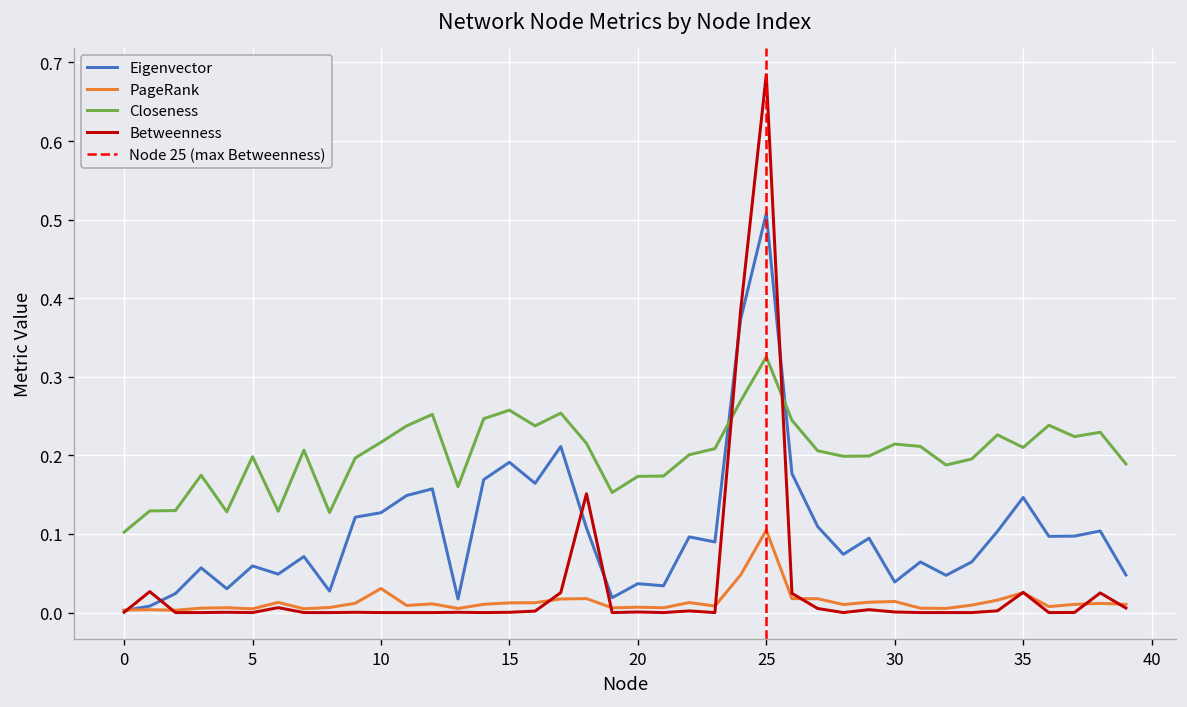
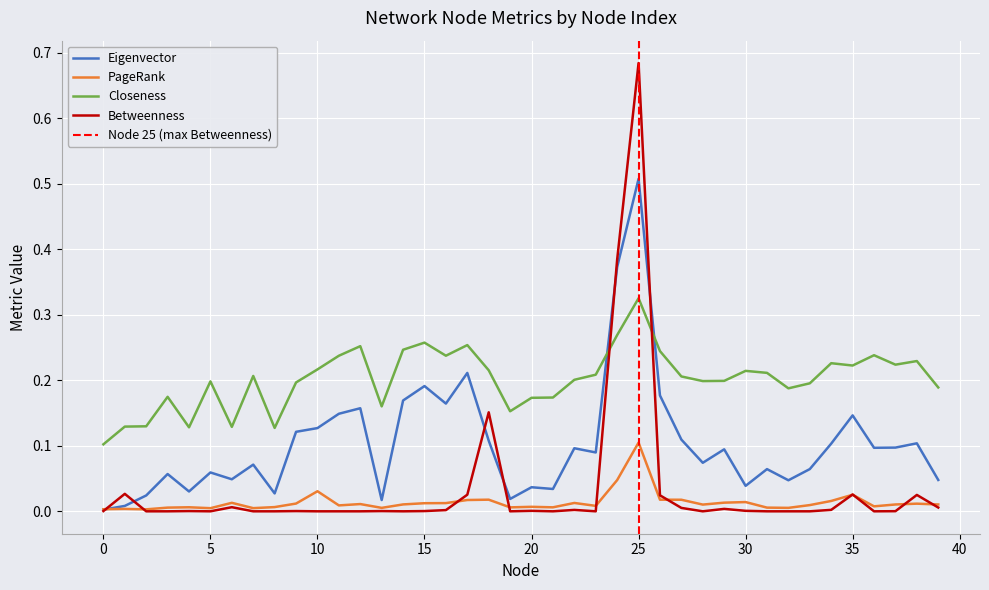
Closeness, 35: 0.21 -> 0.22
